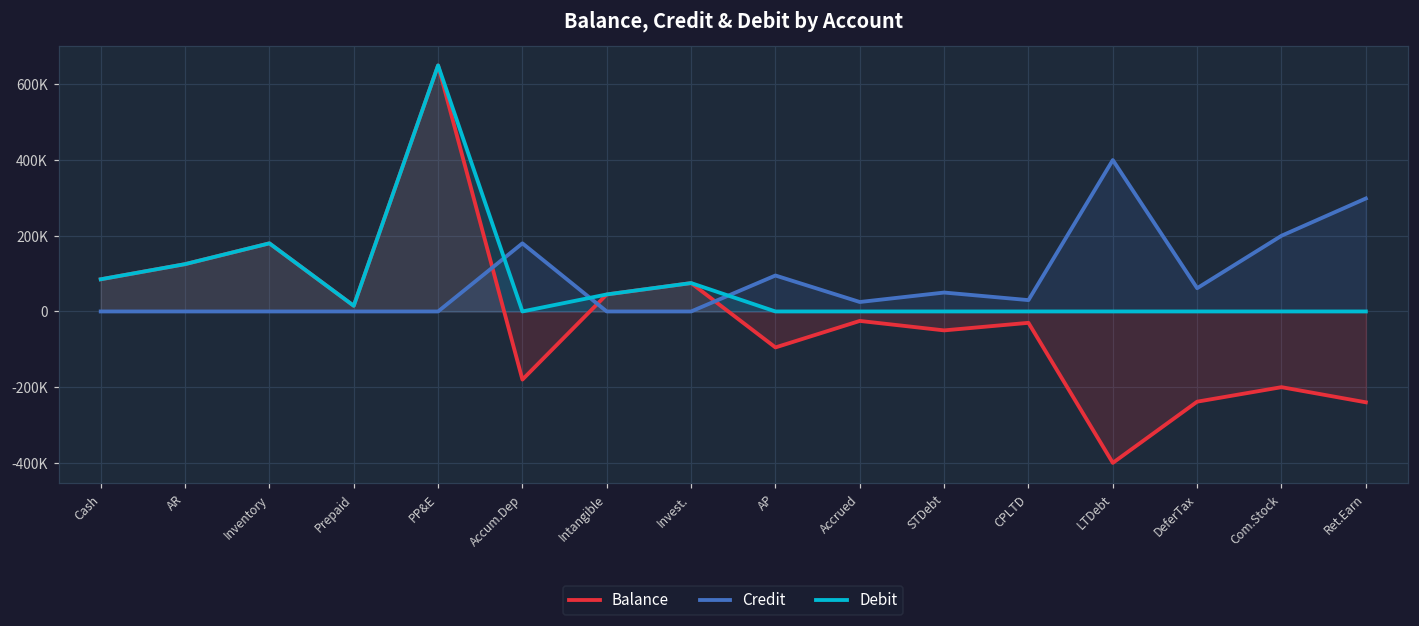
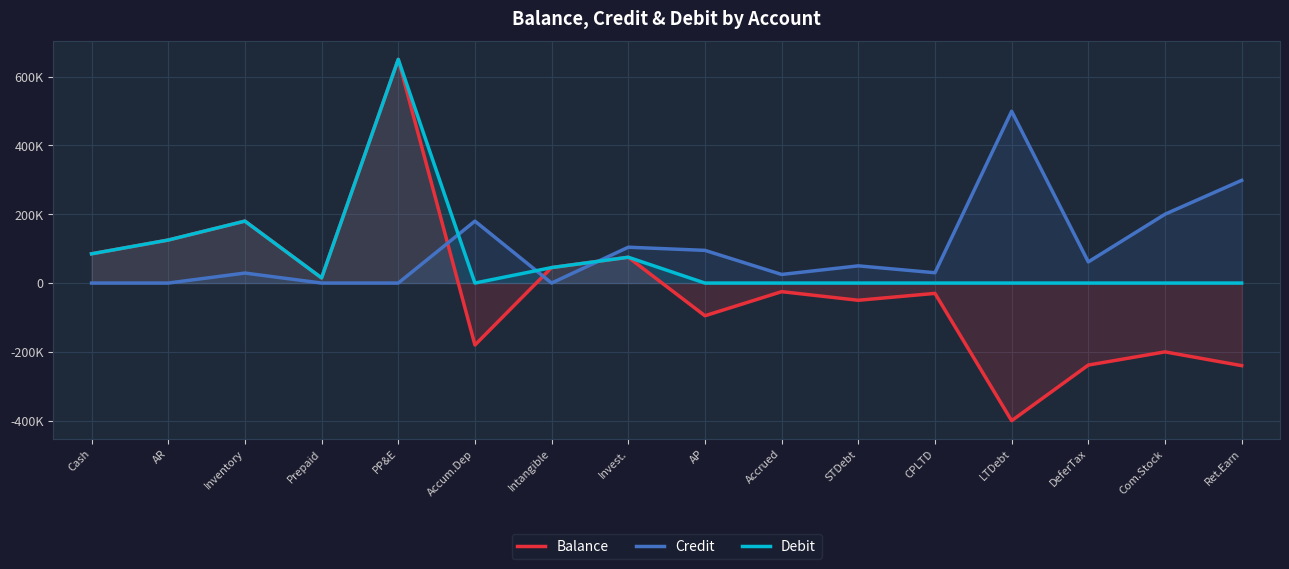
Credit, Inventory: 0 -> 30000
Credit, Invest.: 0 -> 100000
Credit, LTDebt: 400000 -> 500000
